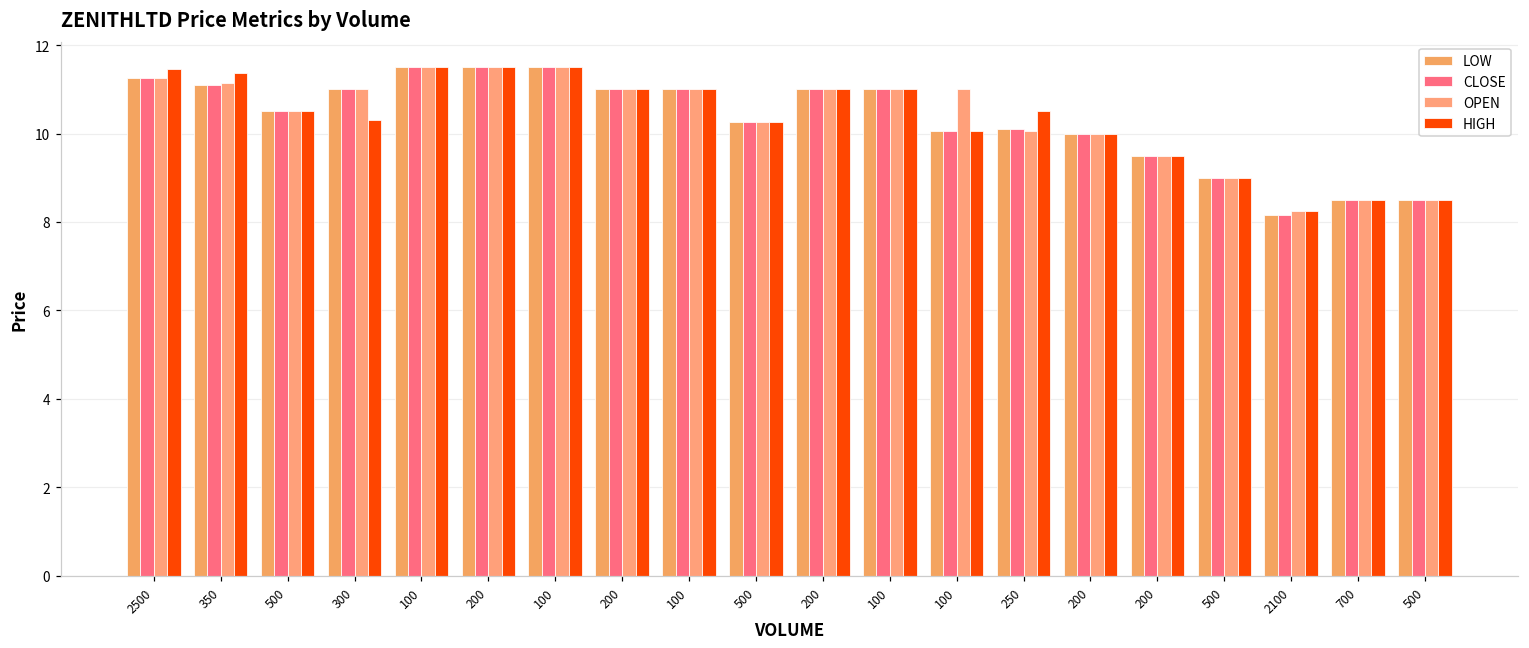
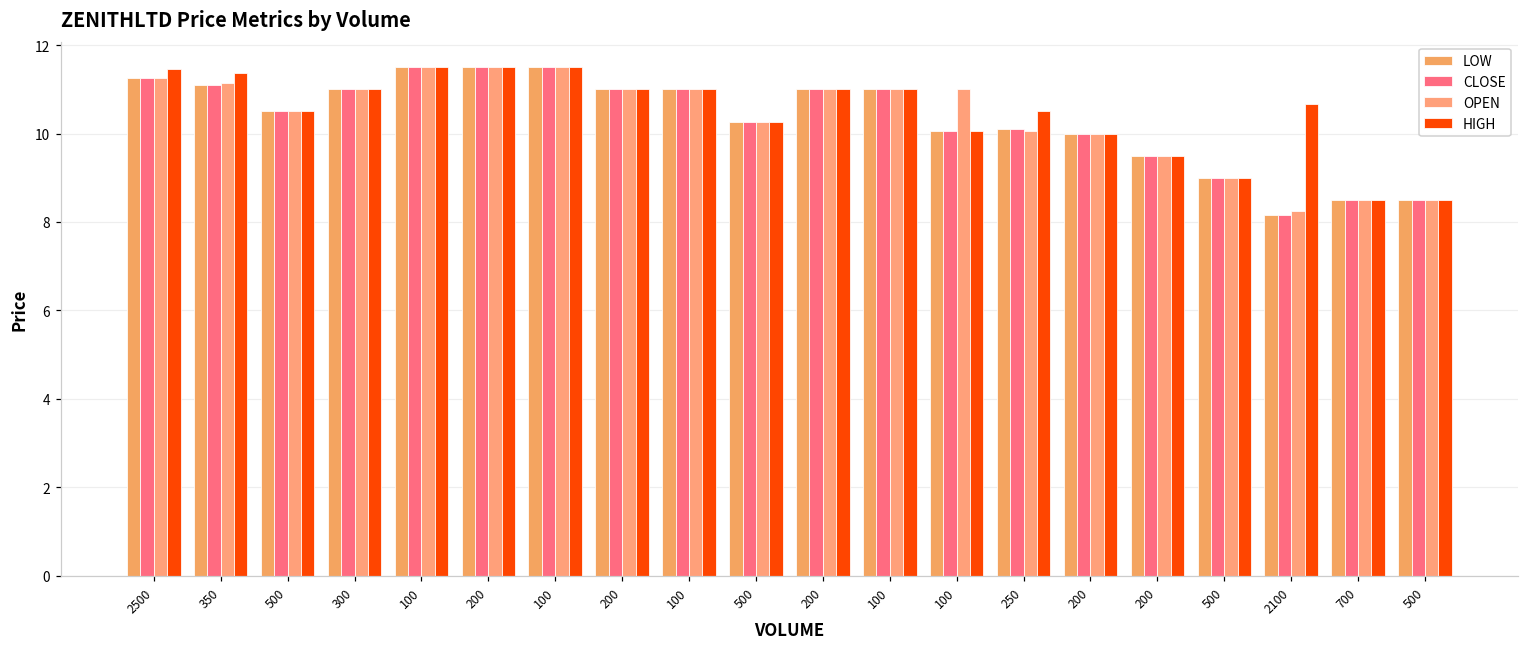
HIGH, 300: 10.3 -> 11.0
HIGH, 2100: 8.3 -> 10.7
